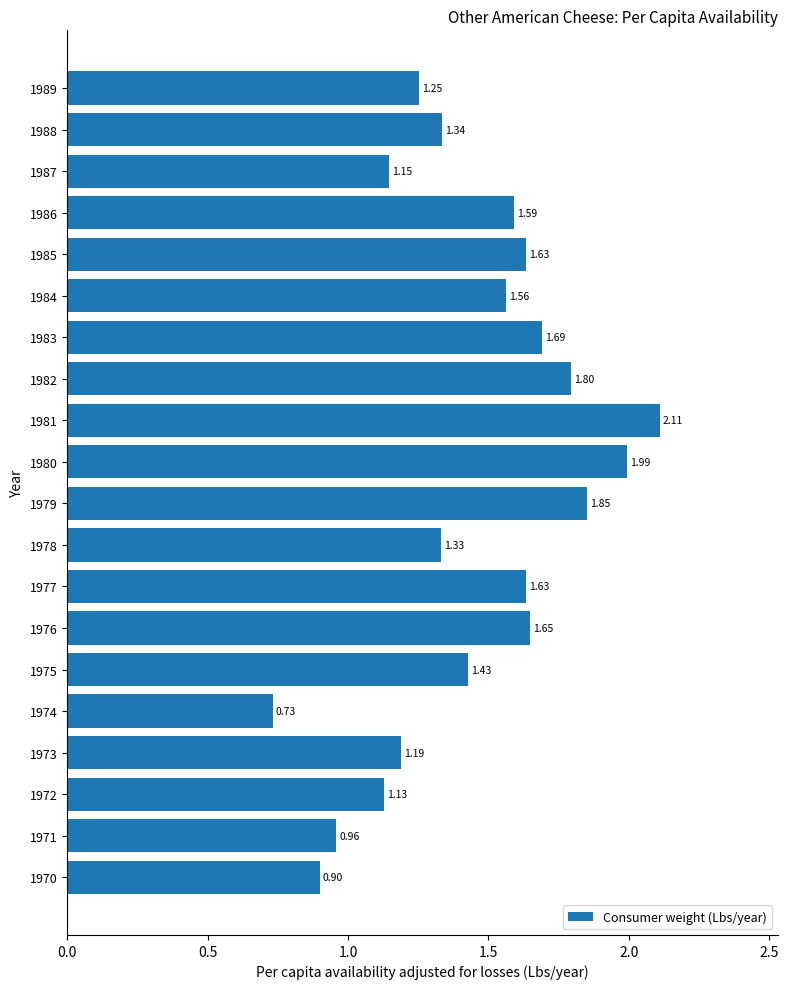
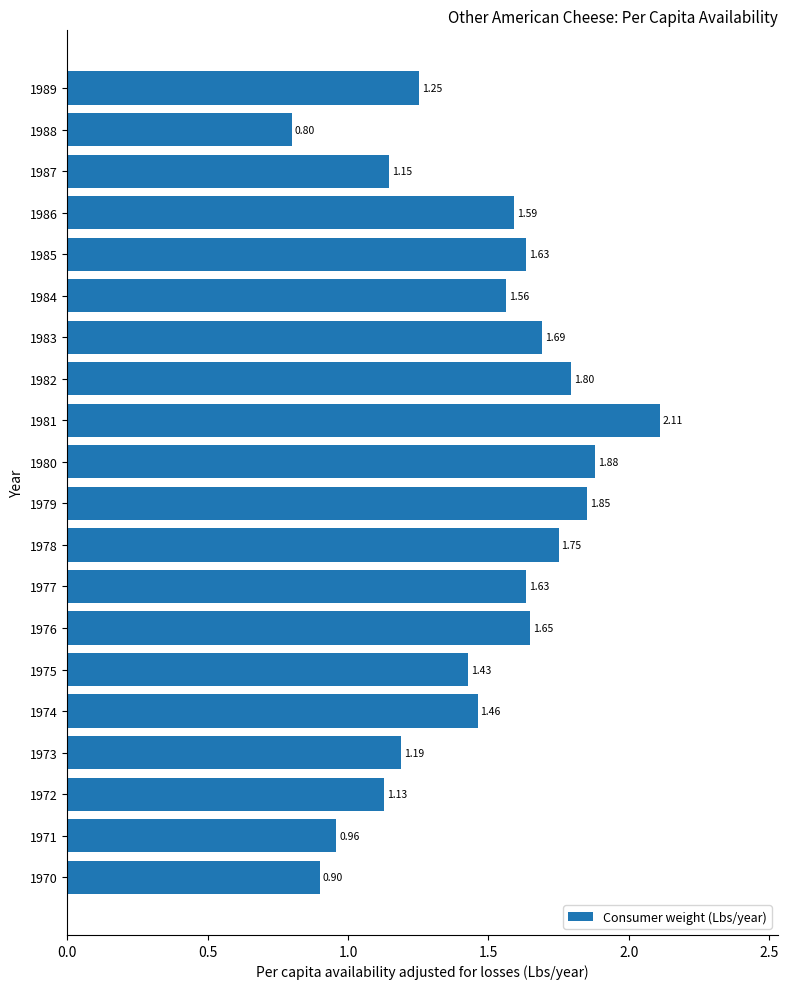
1988: 1.34 -> 0.80
1980: 1.99 -> 1.88
1978: 1.33 -> 1.75
1974: 0.73 -> 1.46
